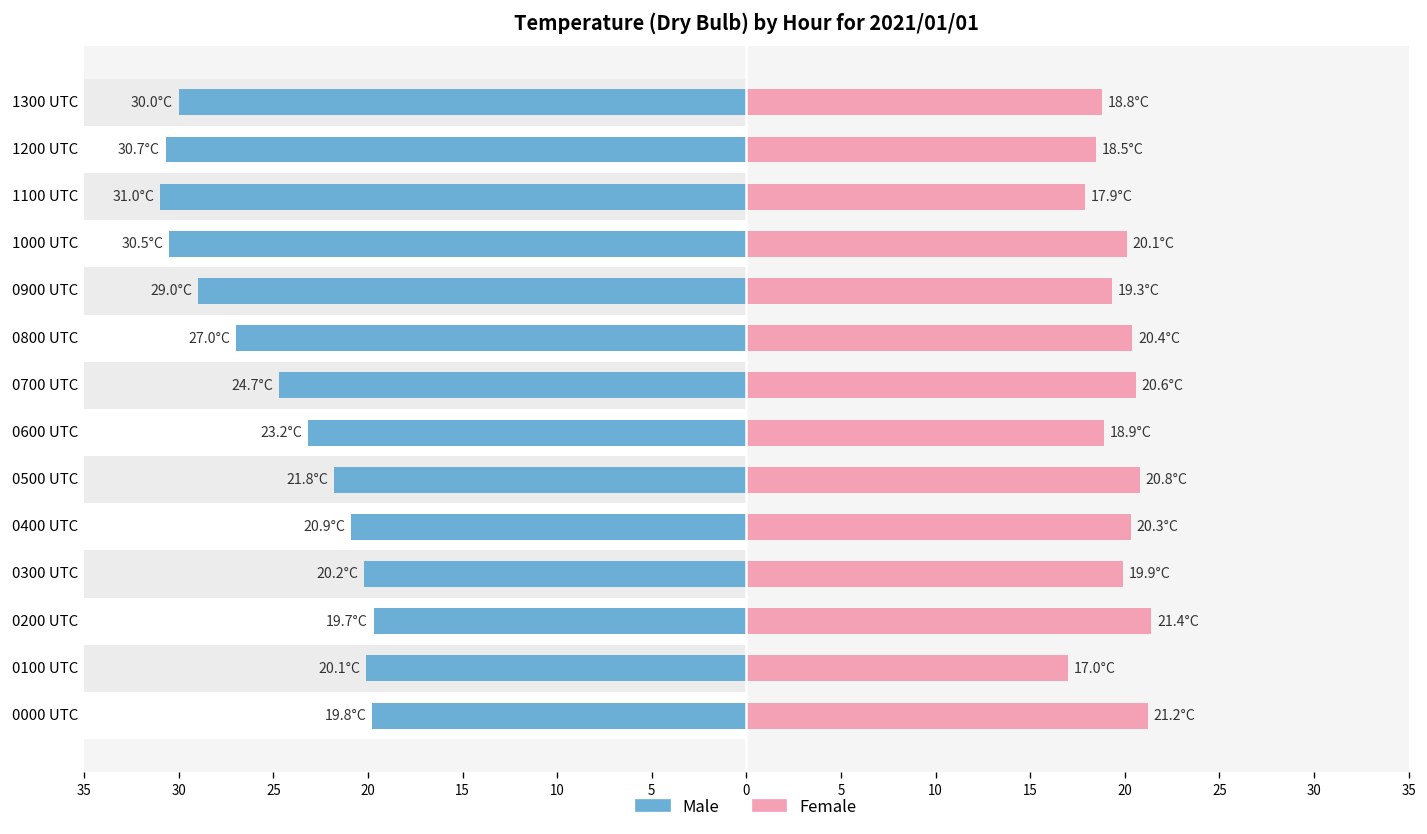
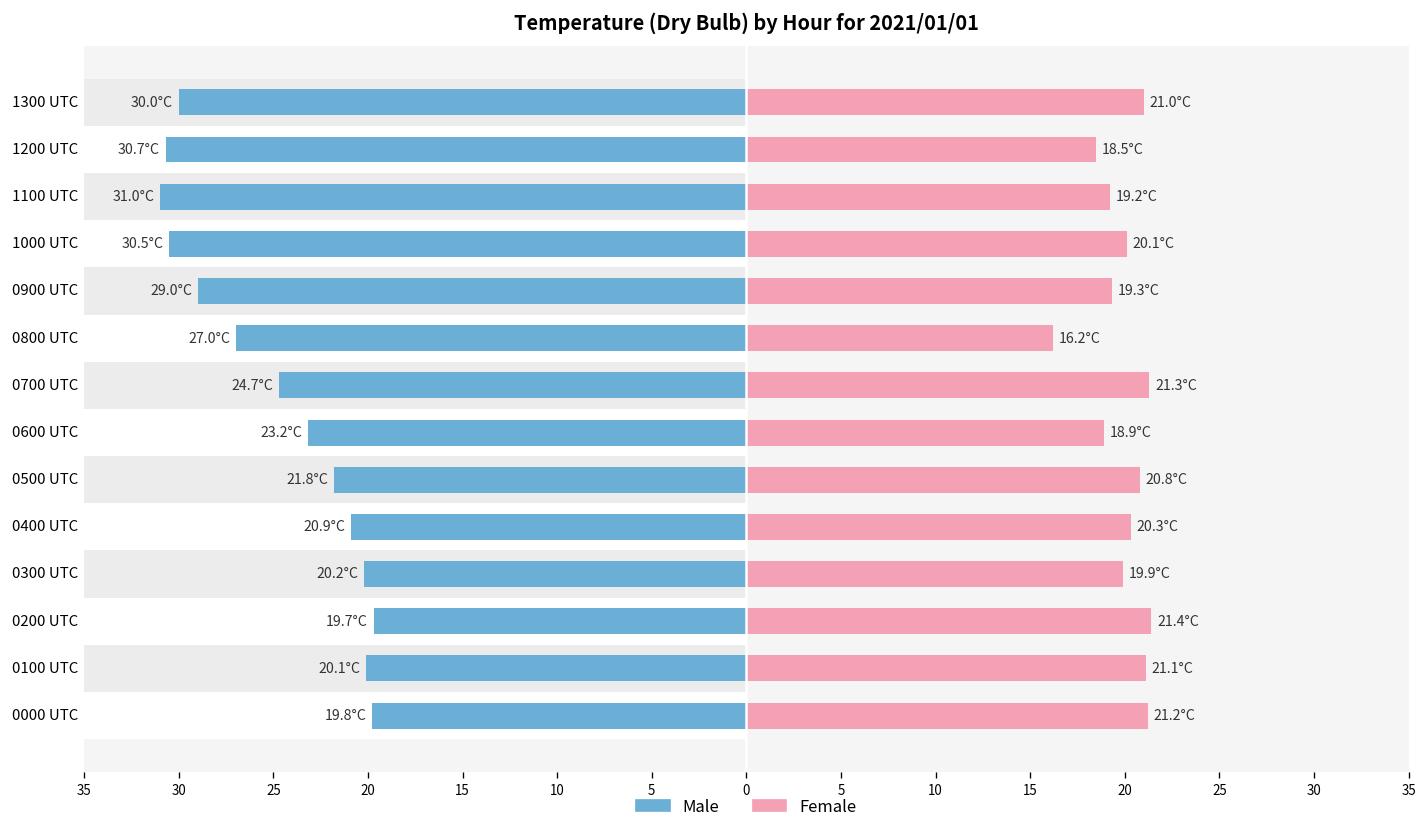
Female, 1300 UTC: 18.8°C -> 21.0°C
Female, 1100 UTC: 17.9°C -> 19.2°C
Female, 0800 UTC: 20.4°C -> 16.2°C
Female, 0700 UTC: 20.6°C -> 21.3°C
Female, 0100 UTC: 17.0°C -> 21.1°C
